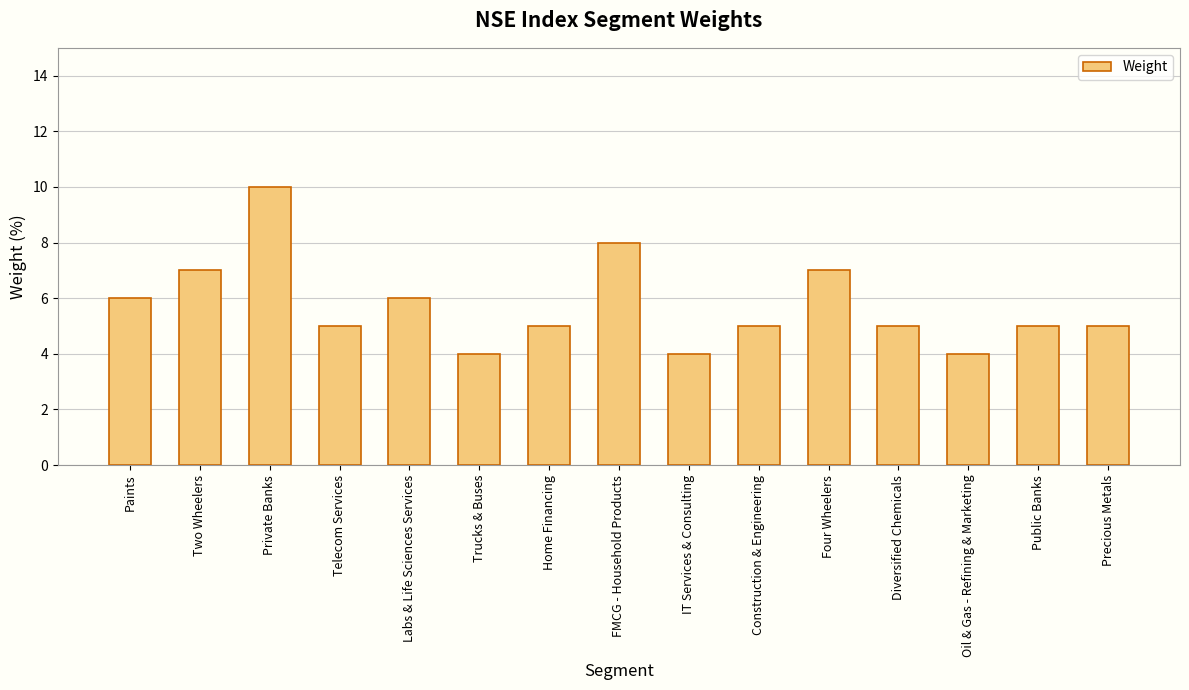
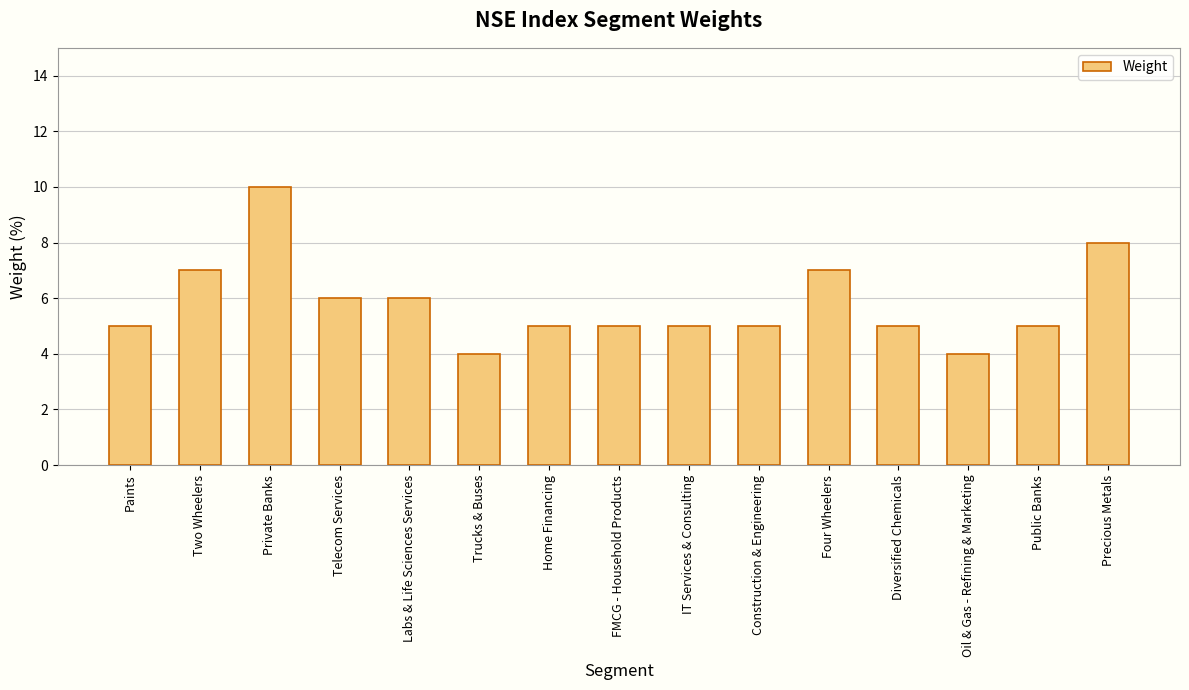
Paints: 6 -> 5
Telecom Services: 5 -> 6
FMCG - Household Products: 8 -> 5
IT Services & Consulting: 4 -> 5
Precious Metals: 5 -> 8
